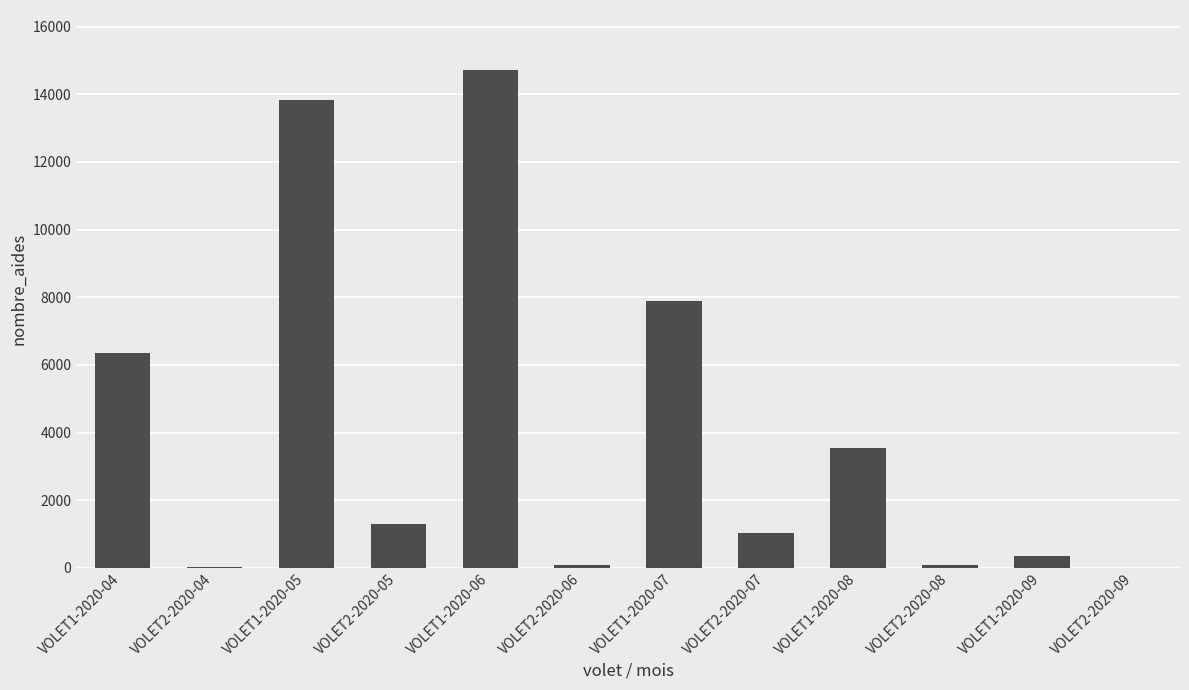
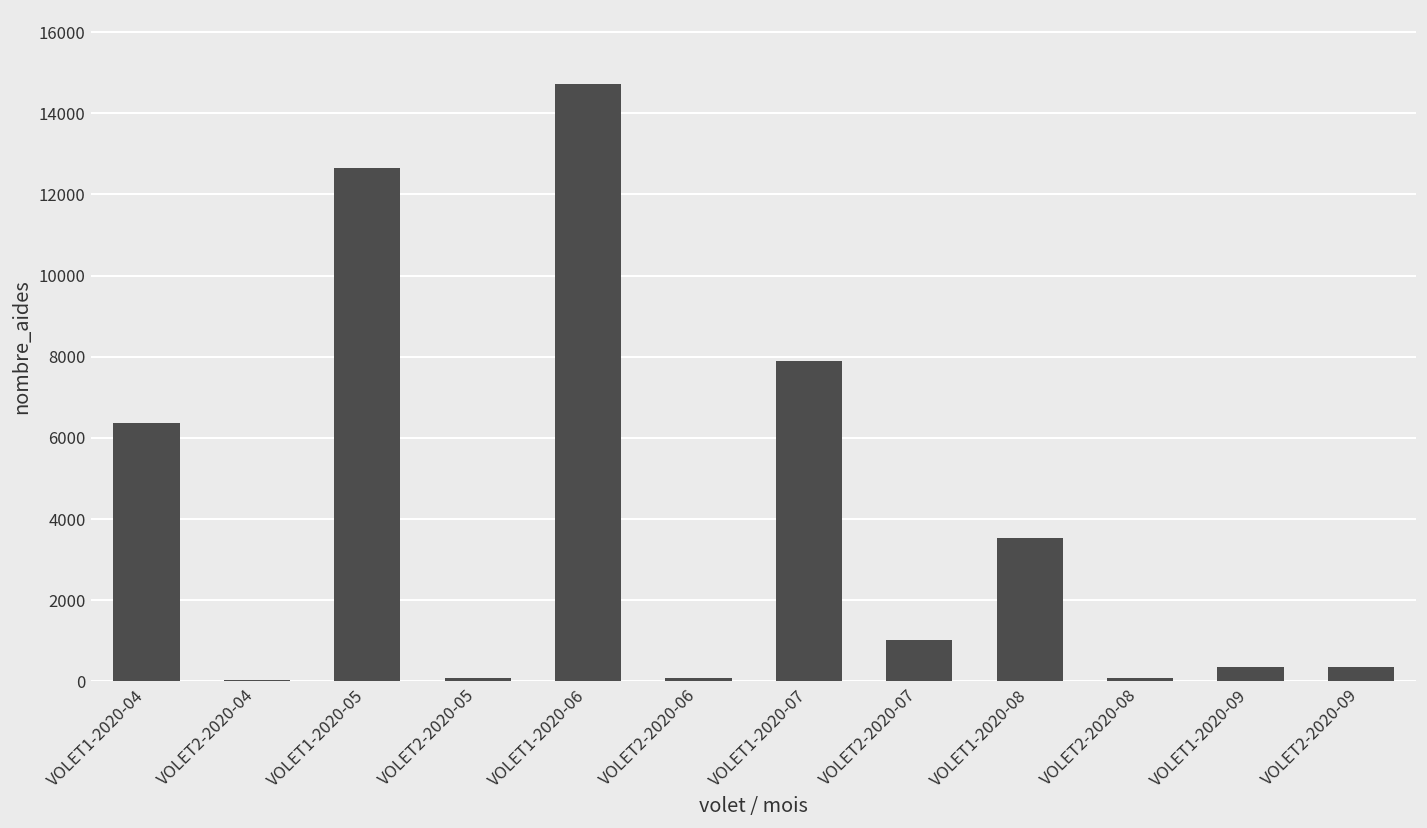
VOLET1-2020-05: 13800 -> 12600
VOLET2-2020-05: 1300 -> 100
VOLET2-2020-09: 0 -> 400
